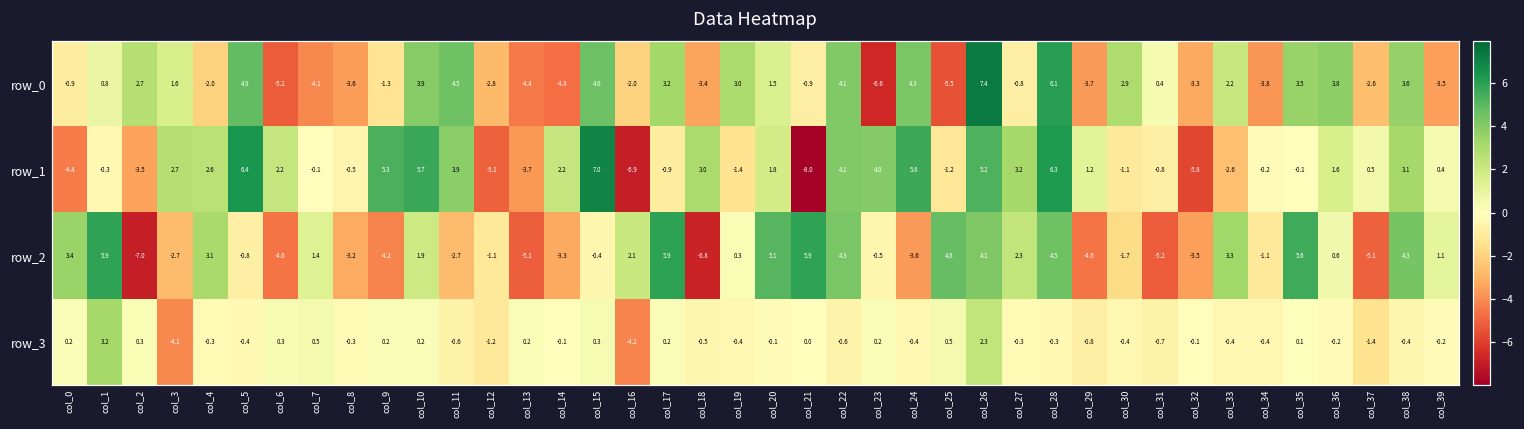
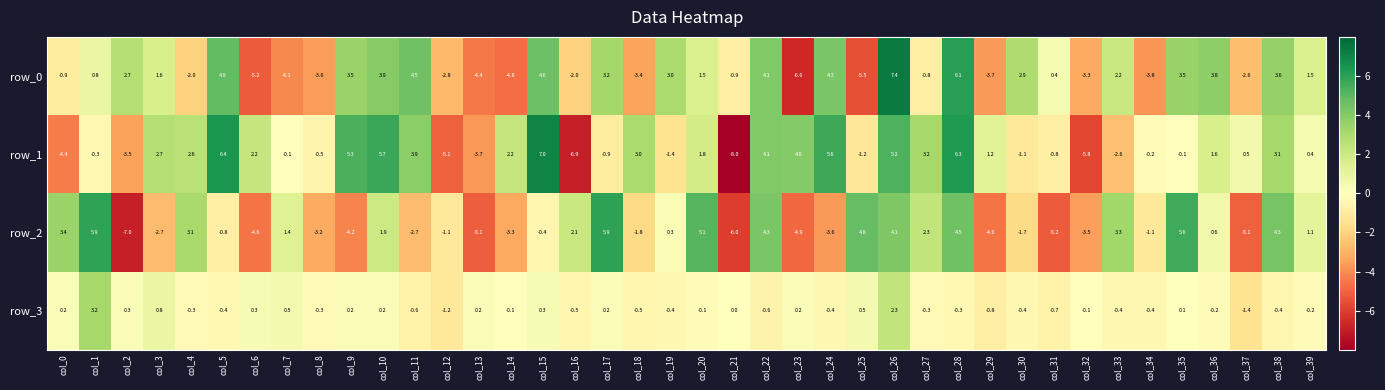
row_0, col_9: -1.3 -> 3.5
row_0, col_39: -3.5 -> 1.5
row_2, col_18: -6.8 -> -1.8
row_2, col_21: 5.9 -> -6.0
row_2, col_23: -0.5 -> -4.9
row_3, col_3: -4.1 -> 0.8
row_3, col_16: -4.2 -> -0.5
